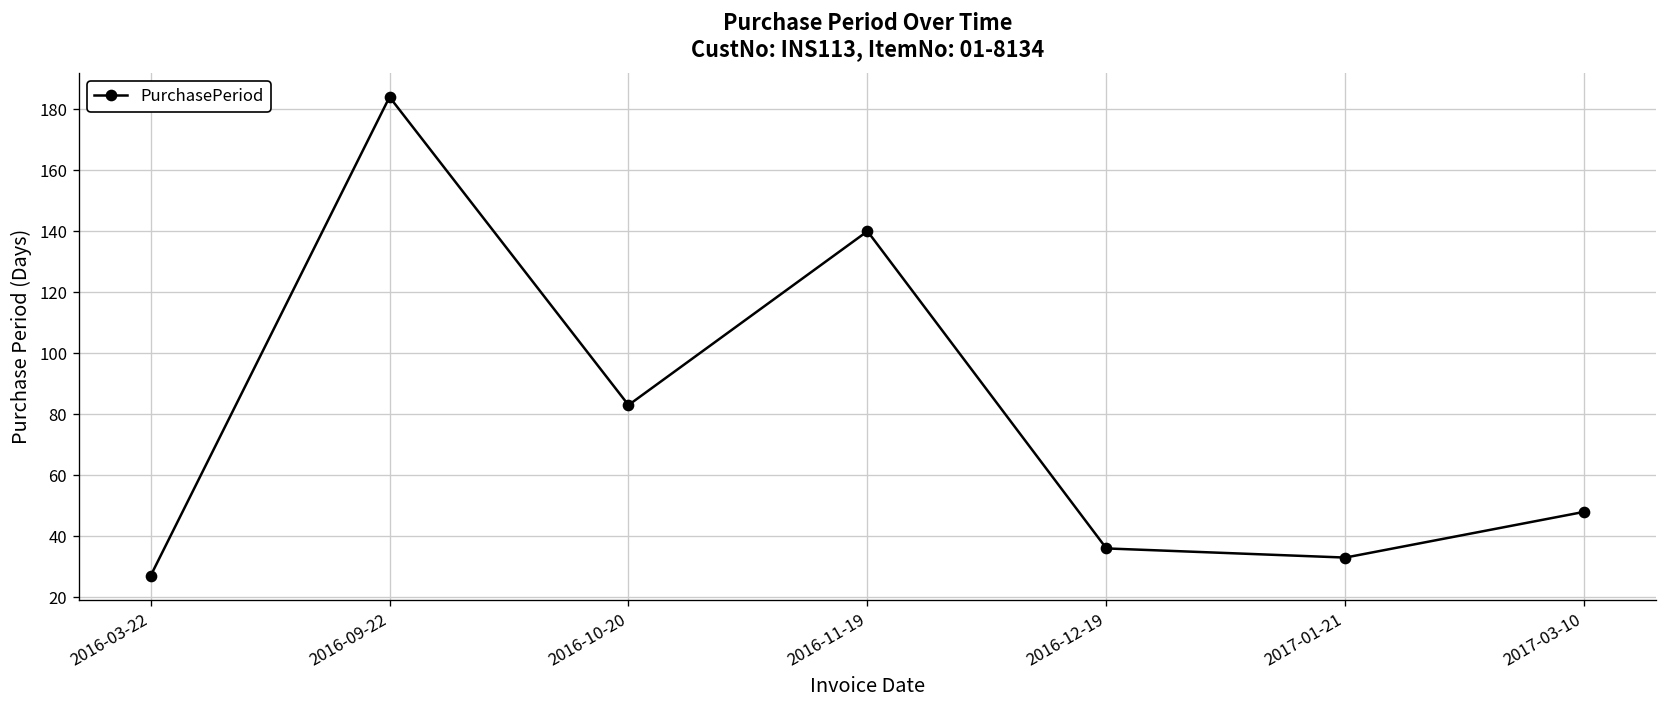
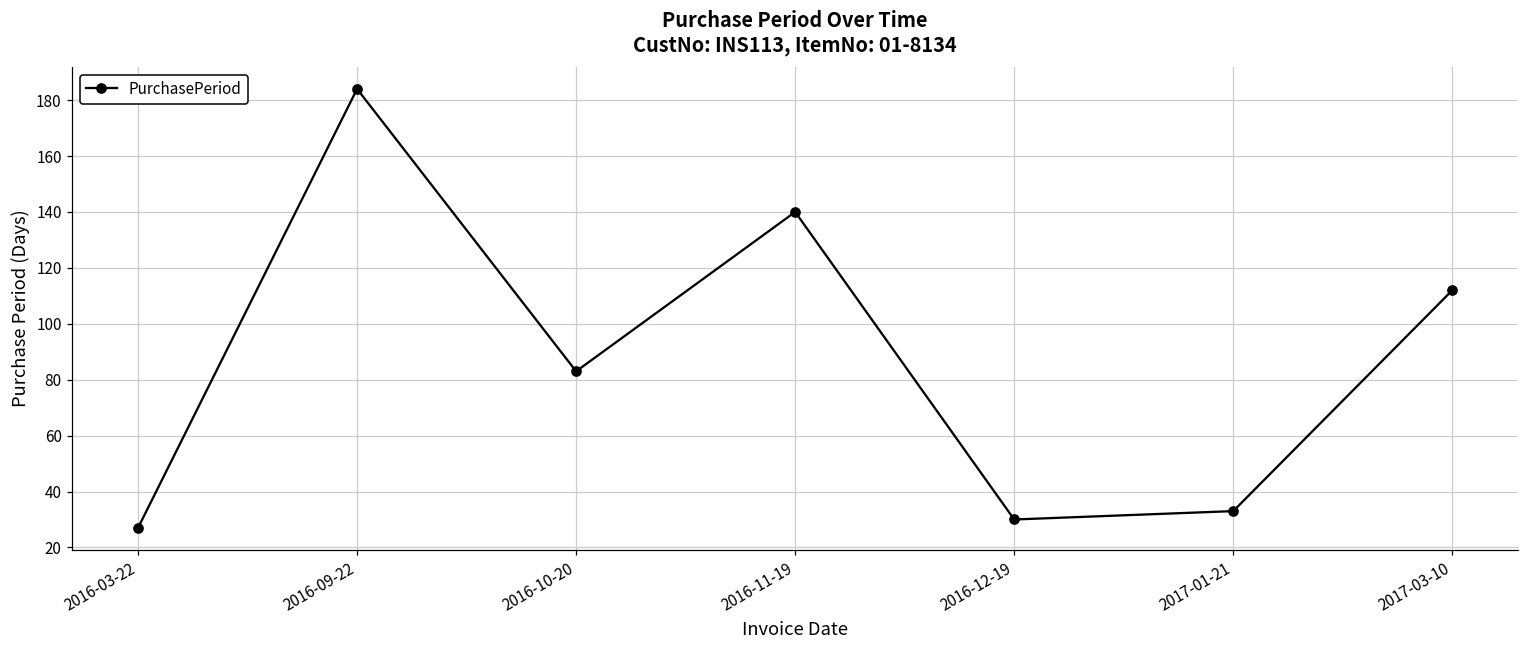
2016-12-19: 36 -> 30
2017-03-10: 48 -> 112
